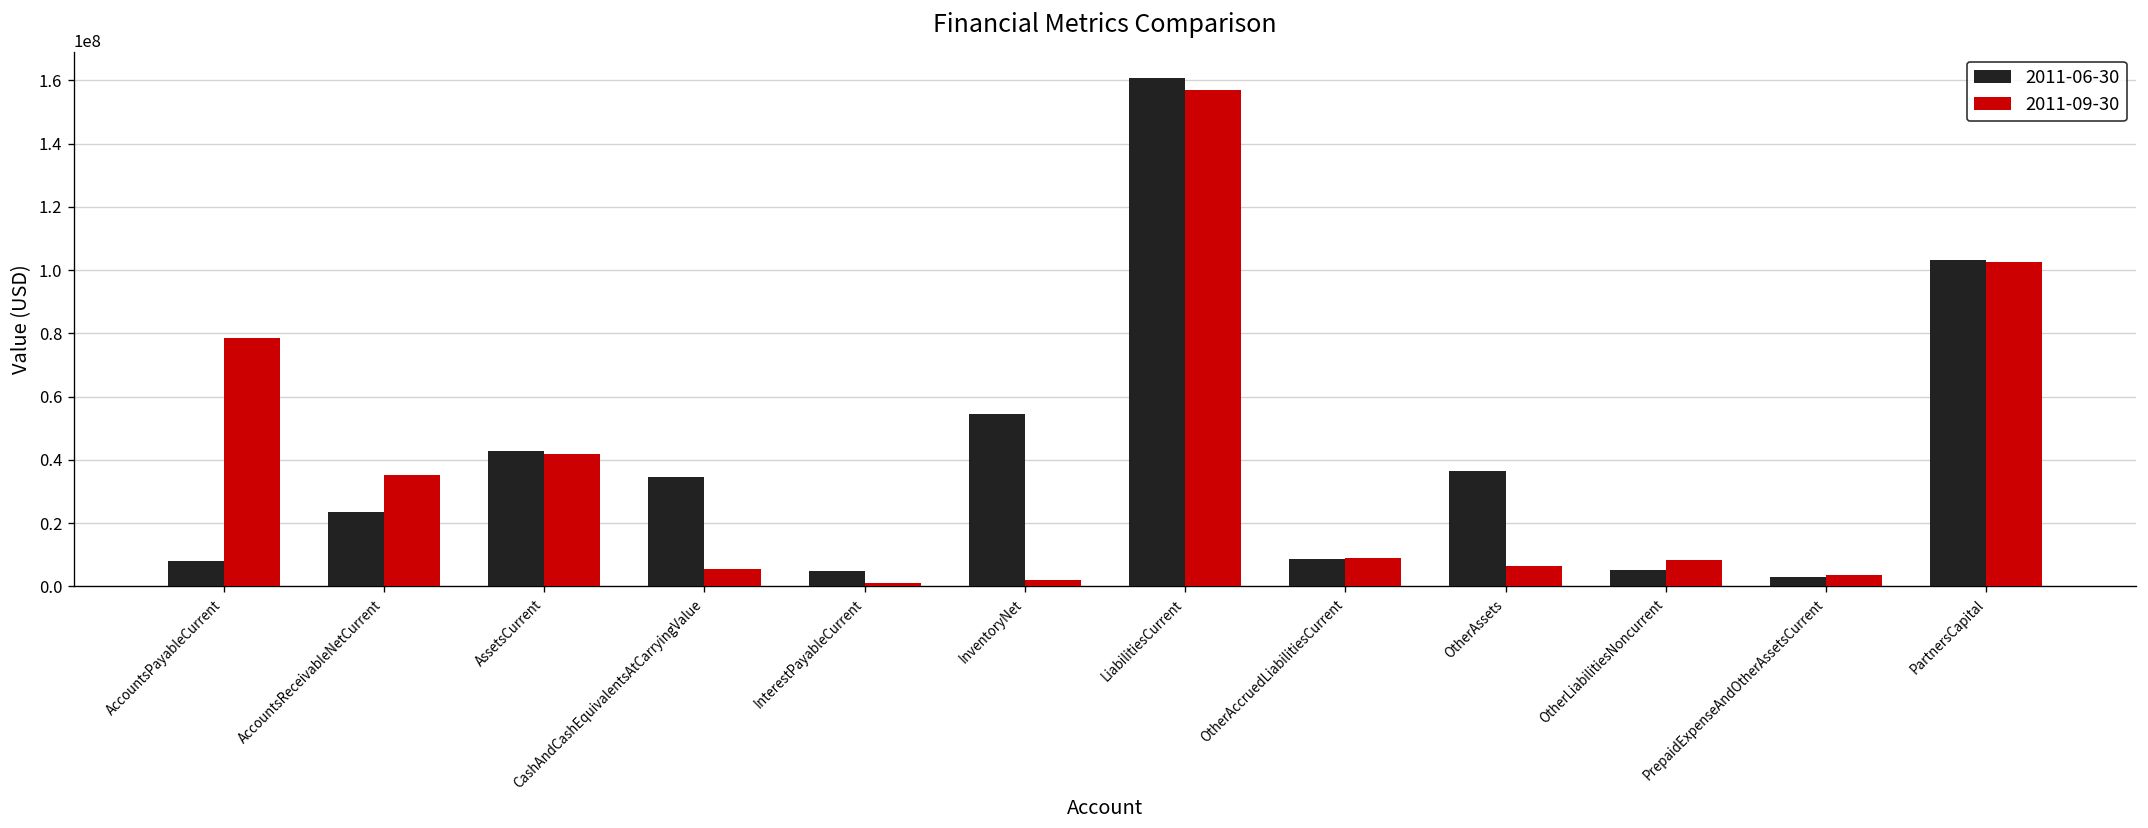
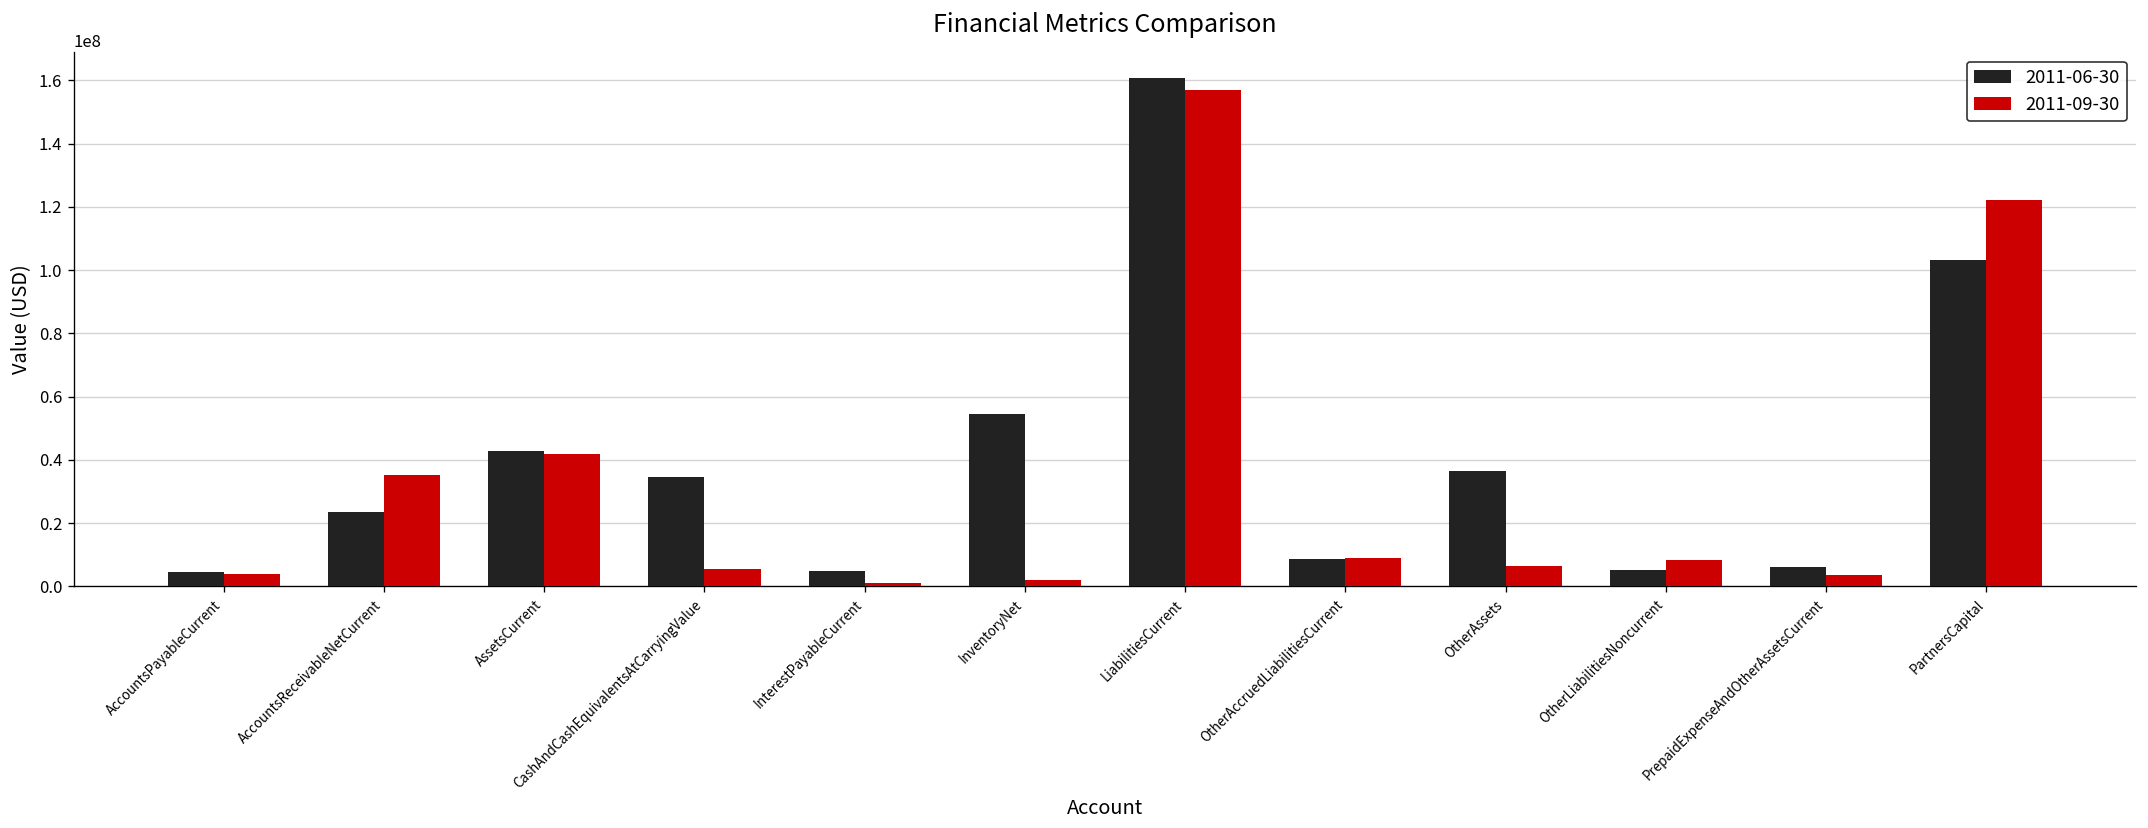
2011-06-30, AccountsPayableCurrent: 8000000 -> 5000000
2011-09-30, AccountsPayableCurrent: 79000000 -> 4000000
2011-06-30, PrepaidExpenseAndOtherAssetsCurrent: 3000000 -> 6000000
2011-09-30, PartnersCapital: 102000000 -> 122000000
